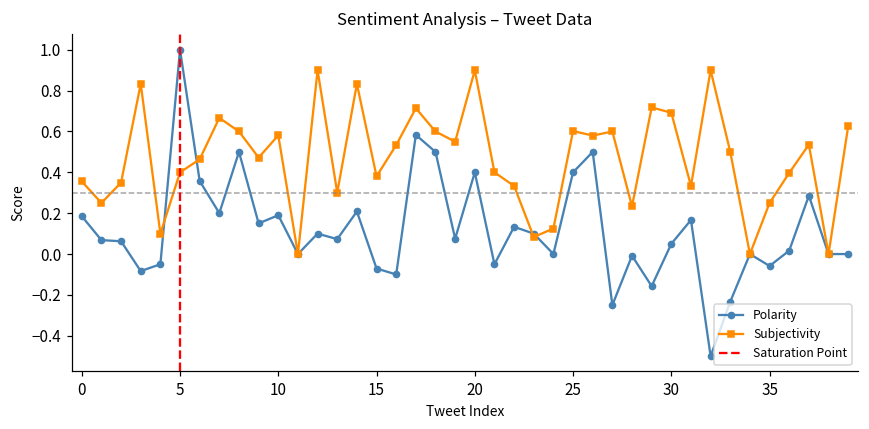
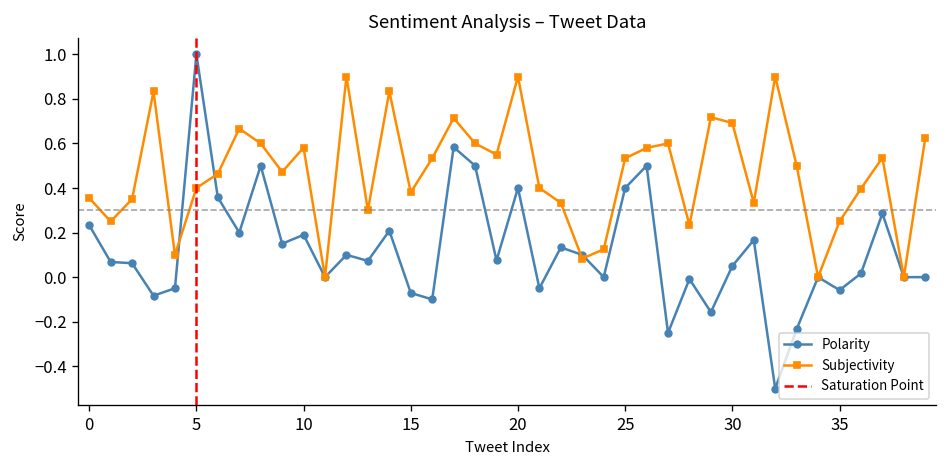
Polarity, 0: 0.19 -> 0.23
Subjectivity, 25: 0.60 -> 0.53
